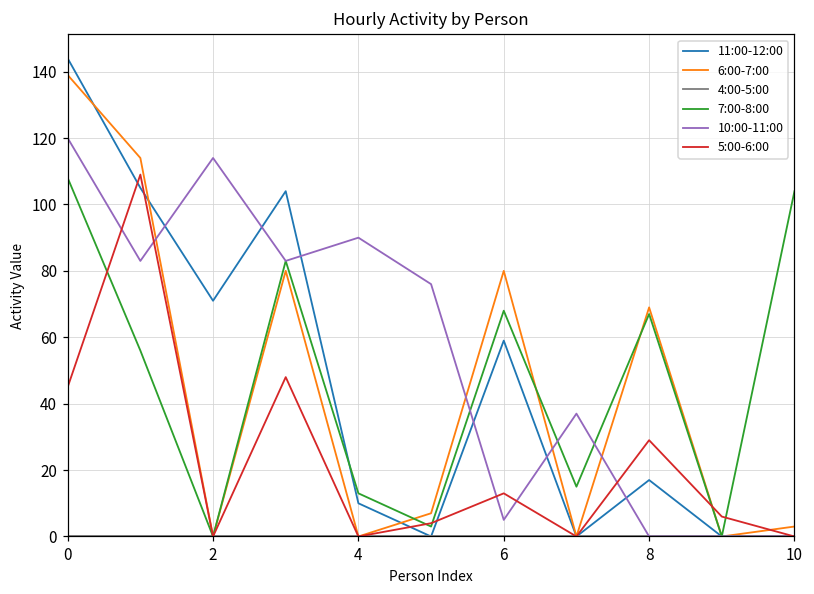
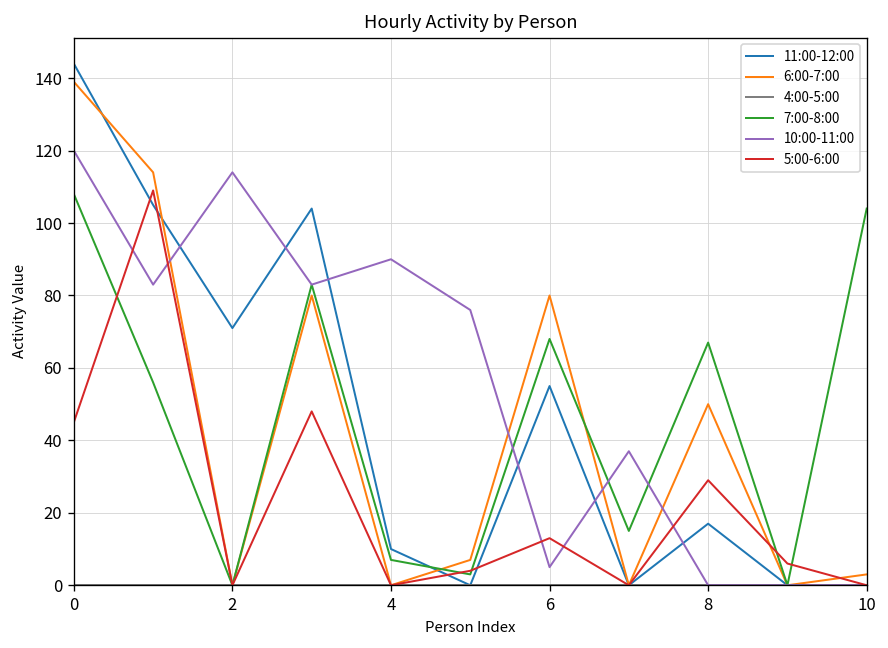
7:00-8:00, 4: 13 -> 7
11:00-12:00, 6: 59 -> 55
6:00-7:00, 8: 69 -> 50
